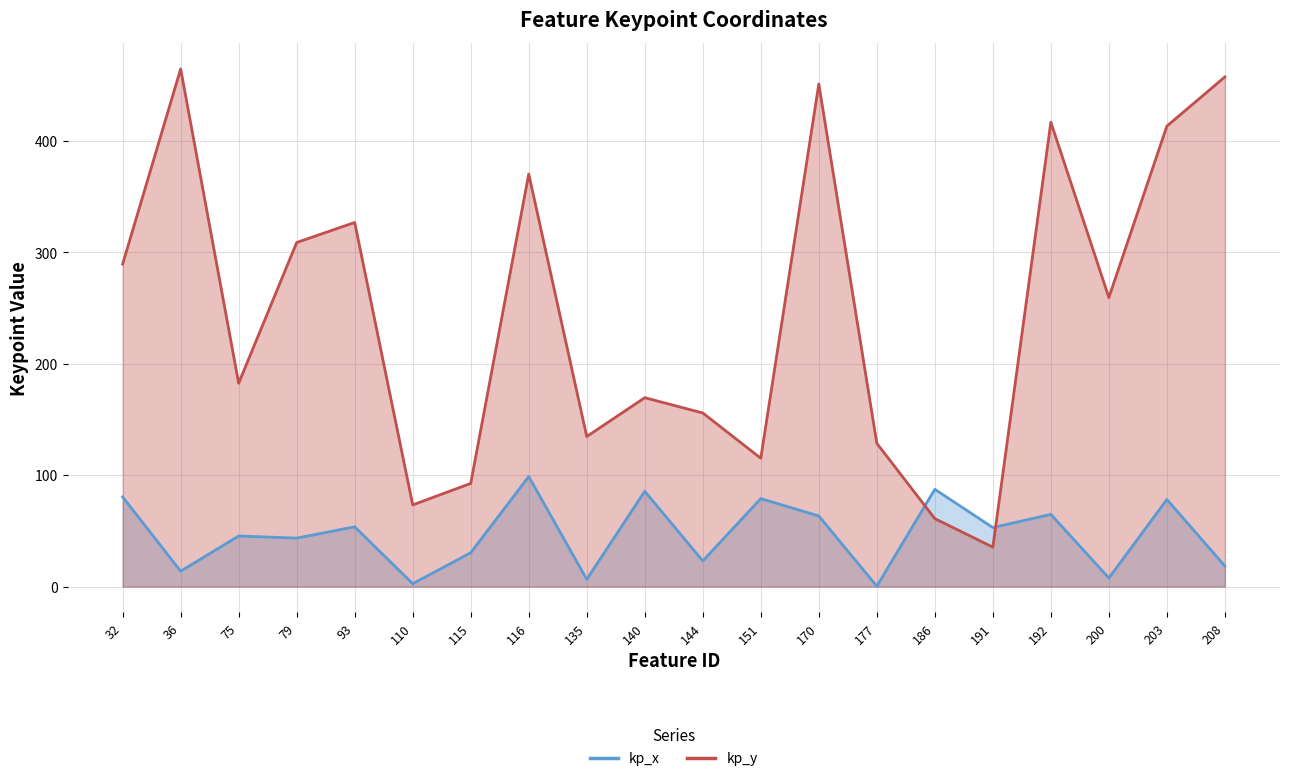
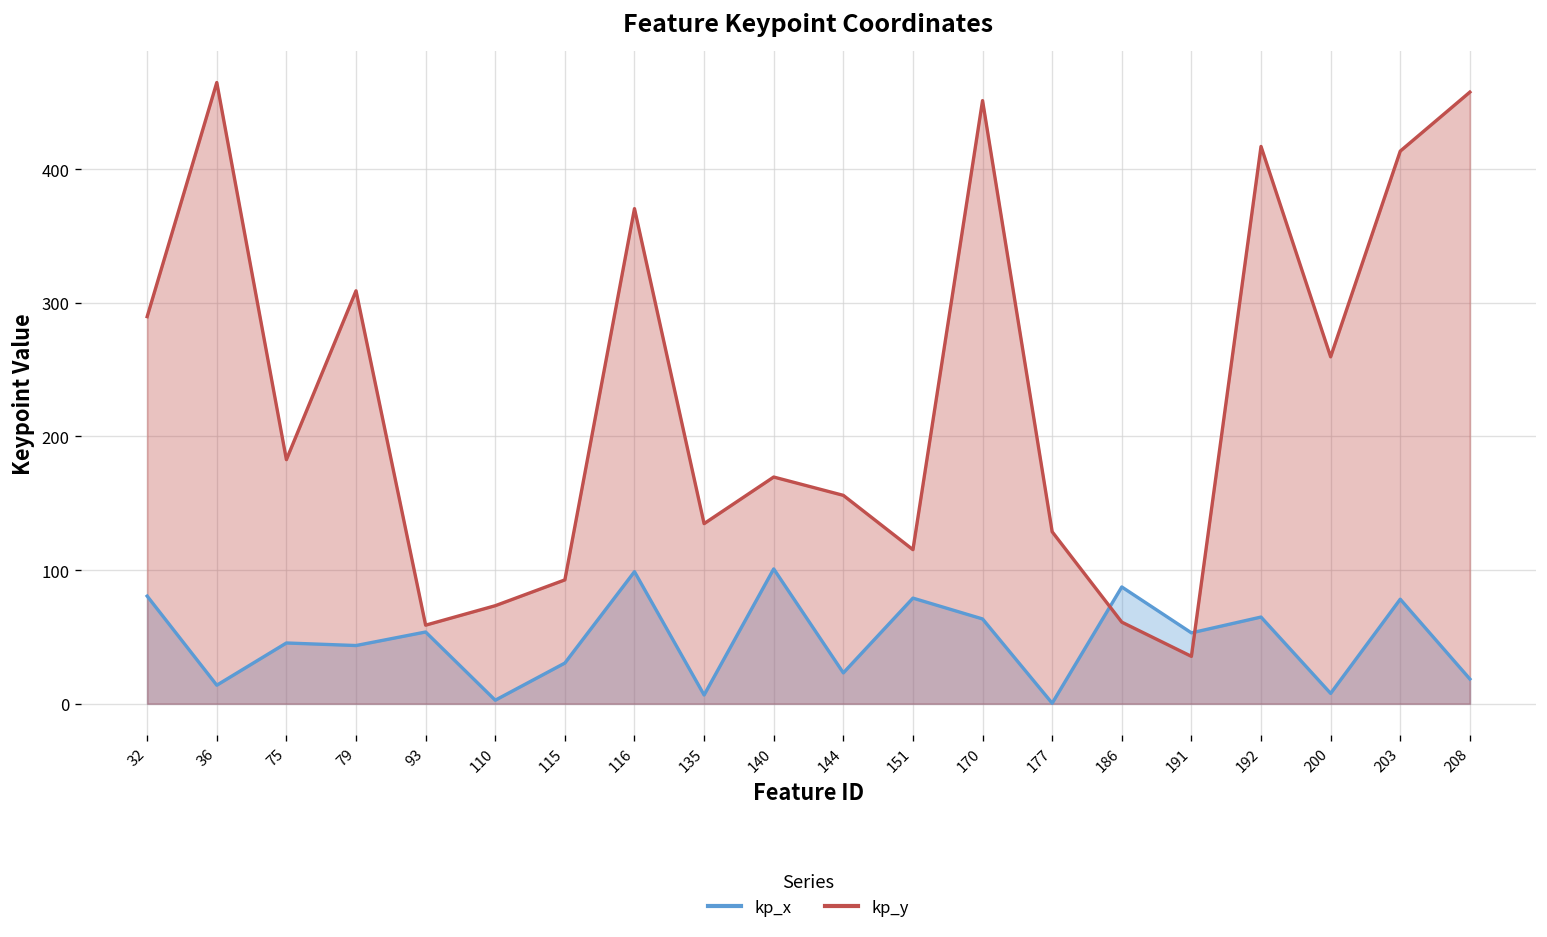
kp_y, 93: 327 -> 59
kp_x, 140: 86 -> 101
